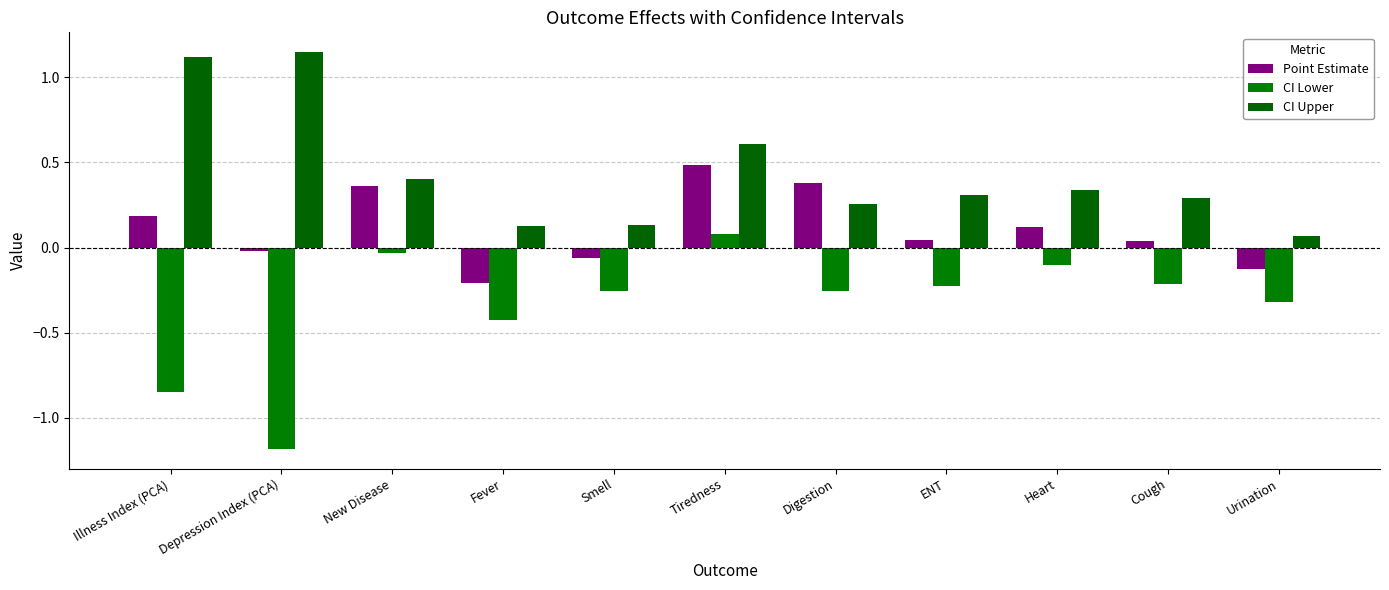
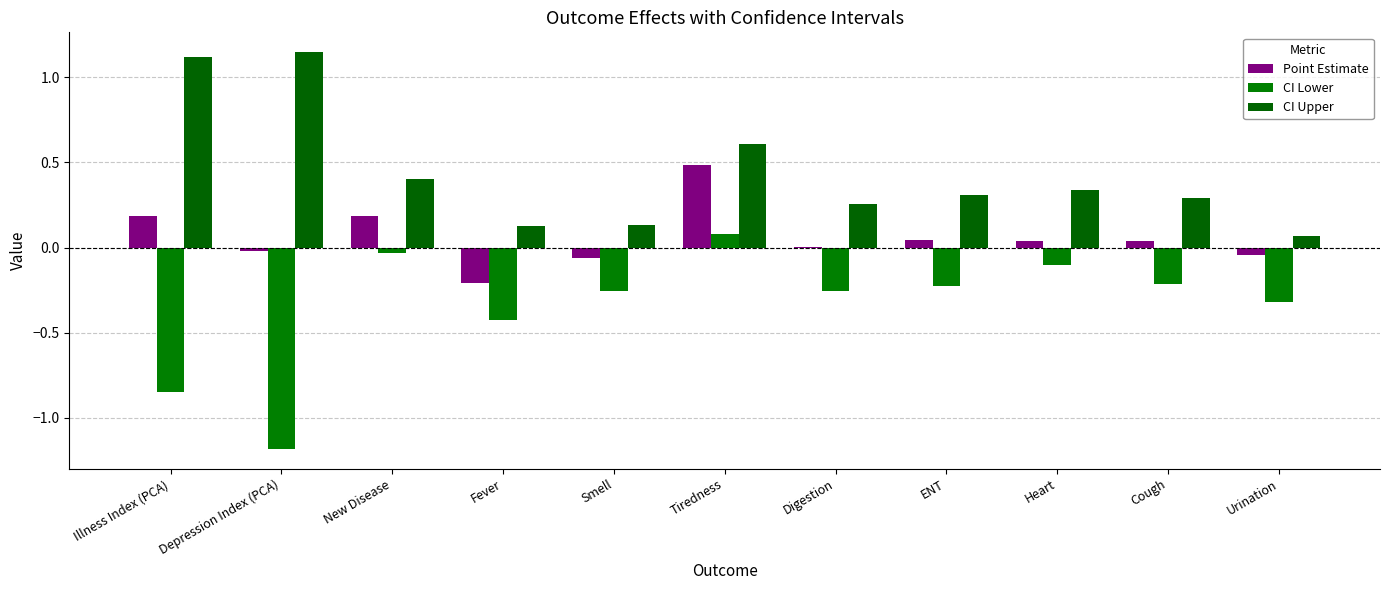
Point Estimate, New Disease: 0.36 -> 0.19
Point Estimate, Digestion: 0.38 -> 0.00
Point Estimate, Heart: 0.12 -> 0.04
Point Estimate, Urination: -0.13 -> -0.05
